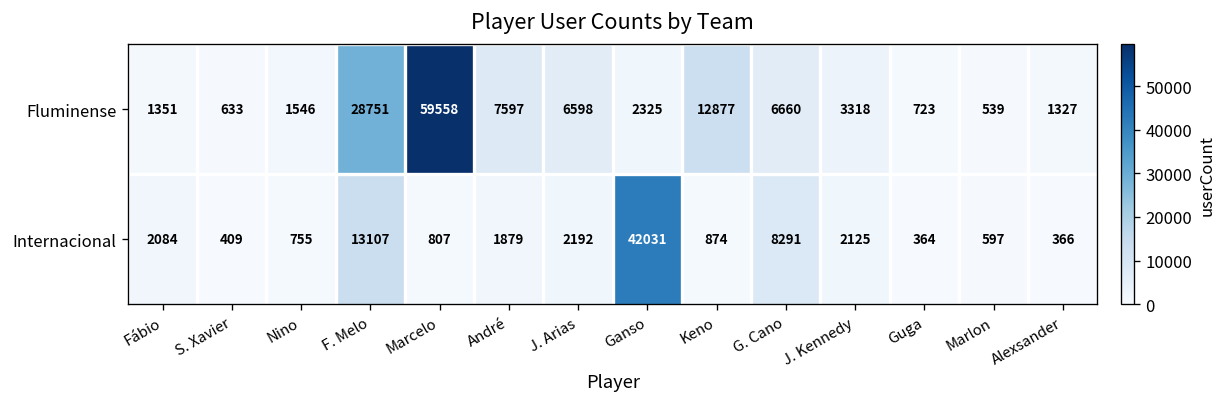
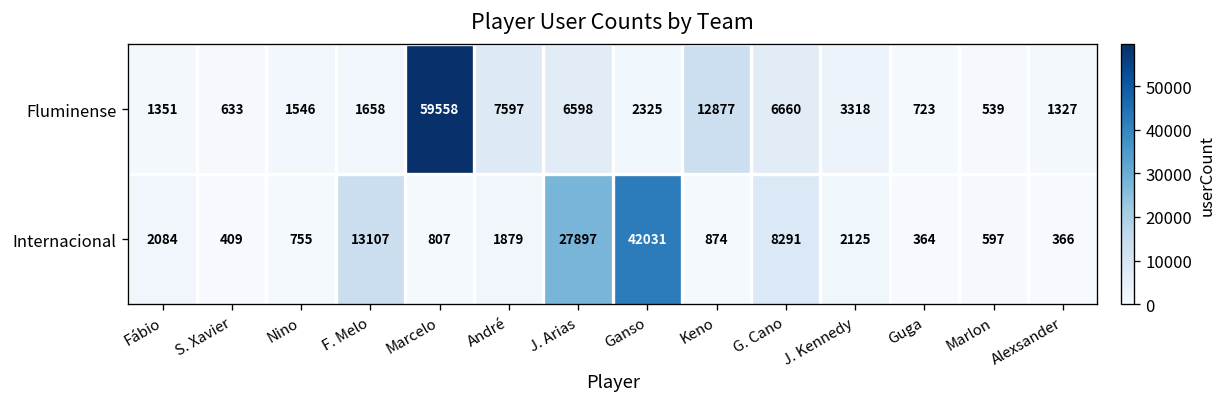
Fluminense, F. Melo: 28751 -> 1658
Internacional, J. Arias: 2192 -> 27897
